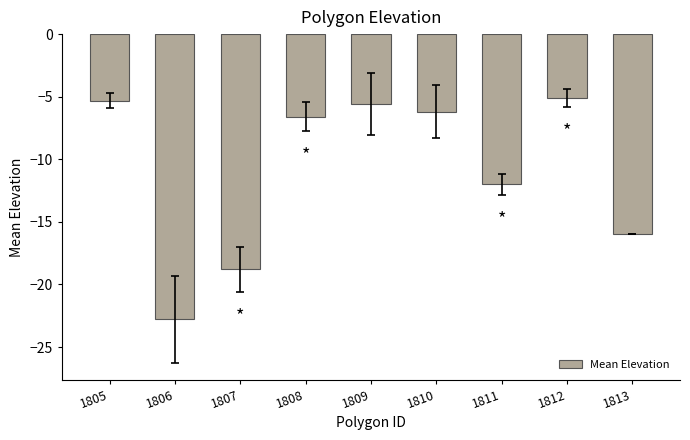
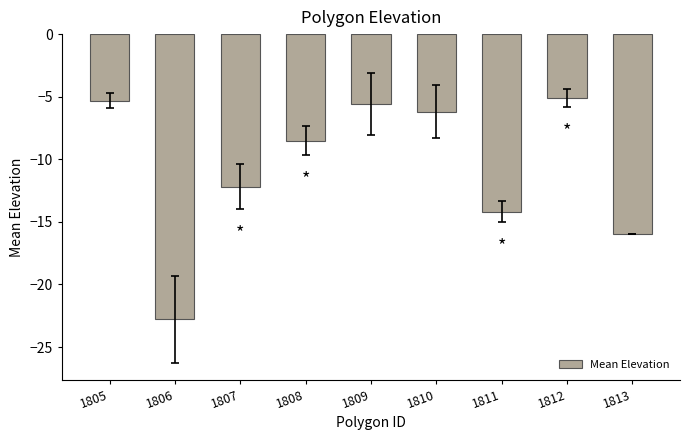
Mean Elevation, 1807: -18.8 -> -12.2
Mean Elevation, 1808: -6.6 -> -8.5
Mean Elevation, 1811: -12.0 -> -14.2
